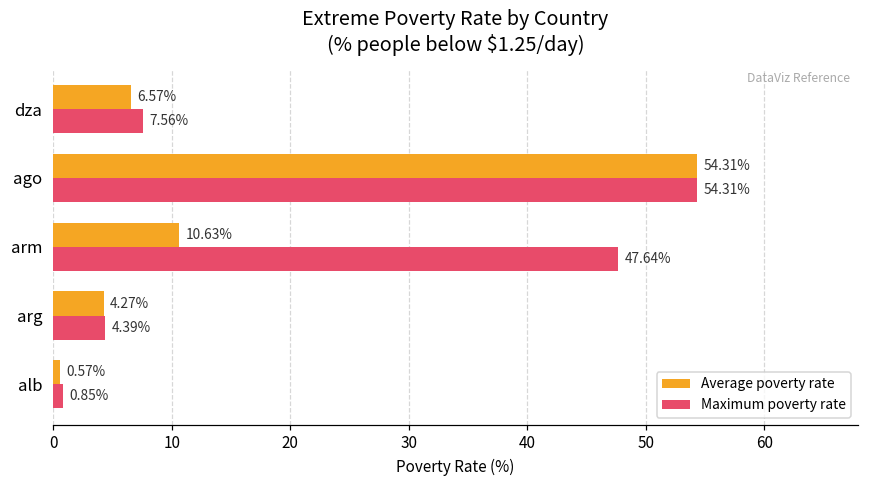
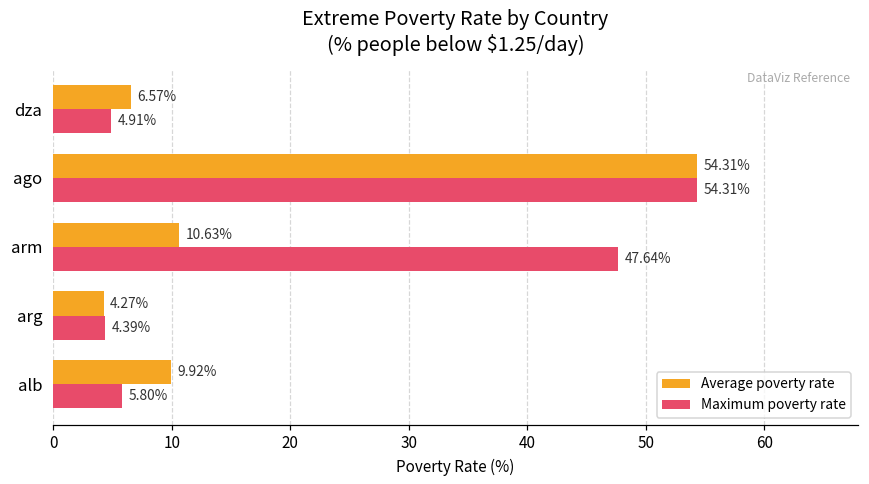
Maximum poverty rate, dza: 7.56% -> 4.91%
Average poverty rate, alb: 0.57% -> 9.92%
Maximum poverty rate, alb: 0.85% -> 5.80%
